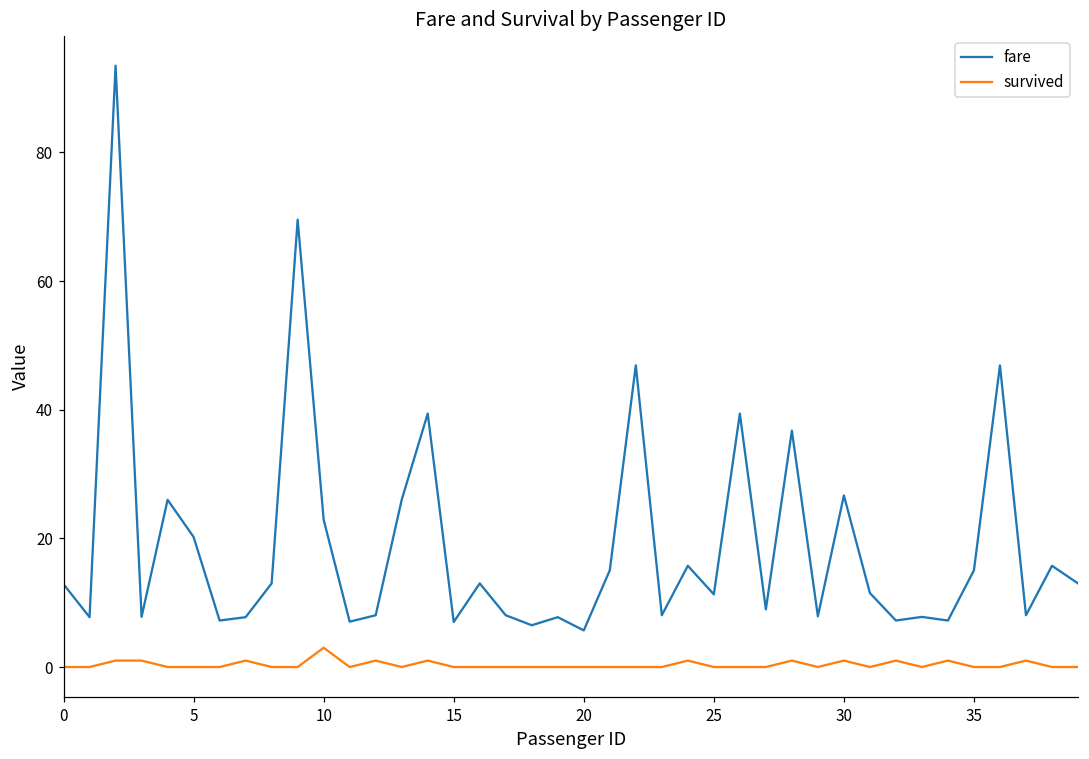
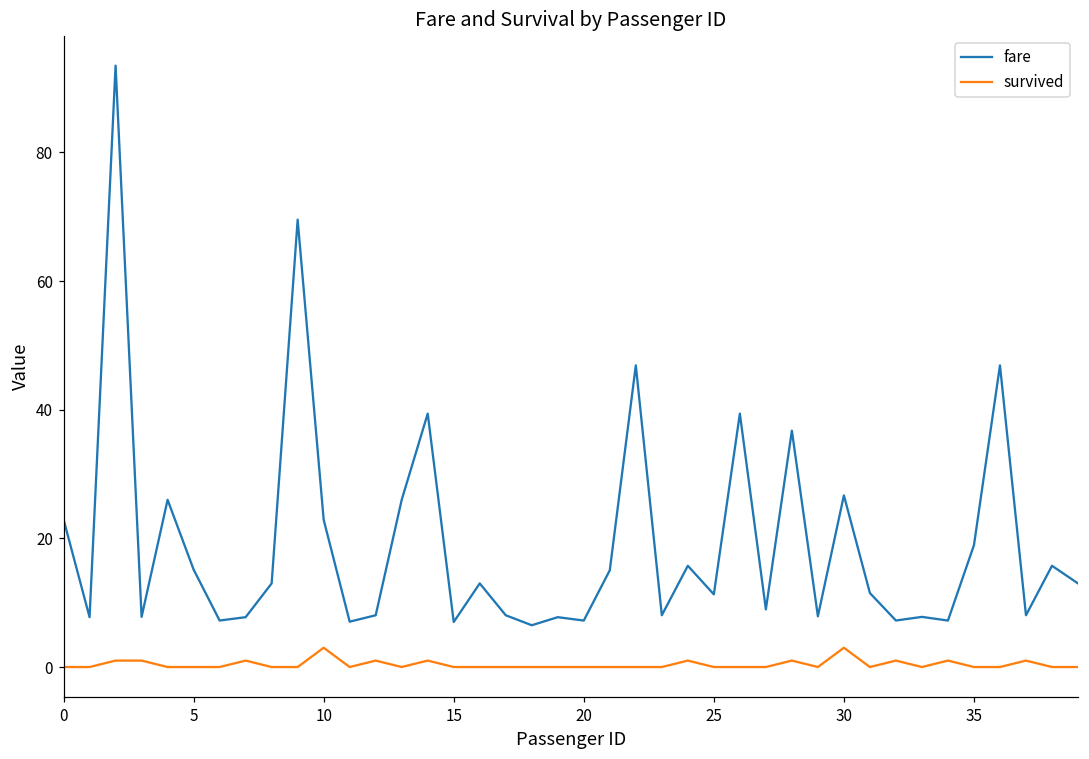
fare, 0: 13 -> 23
fare, 5: 20 -> 15
fare, 20: 6 -> 7
survived, 30: 1 -> 3
fare, 35: 15 -> 19
